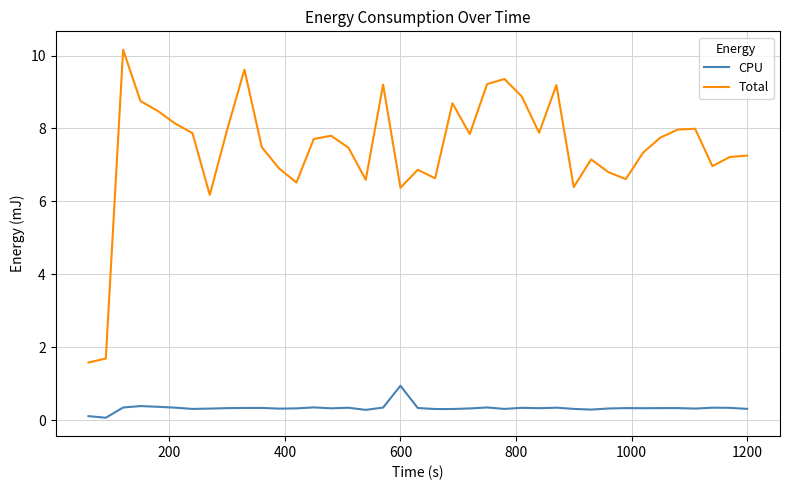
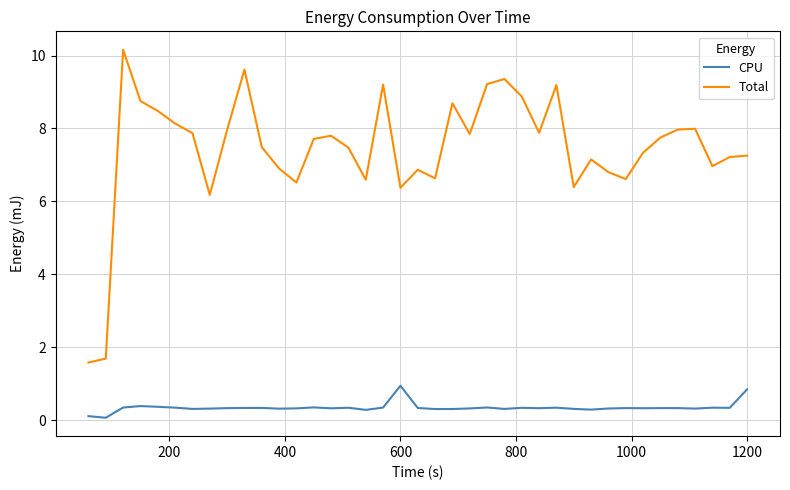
CPU, 1200: 0.3 -> 0.8
